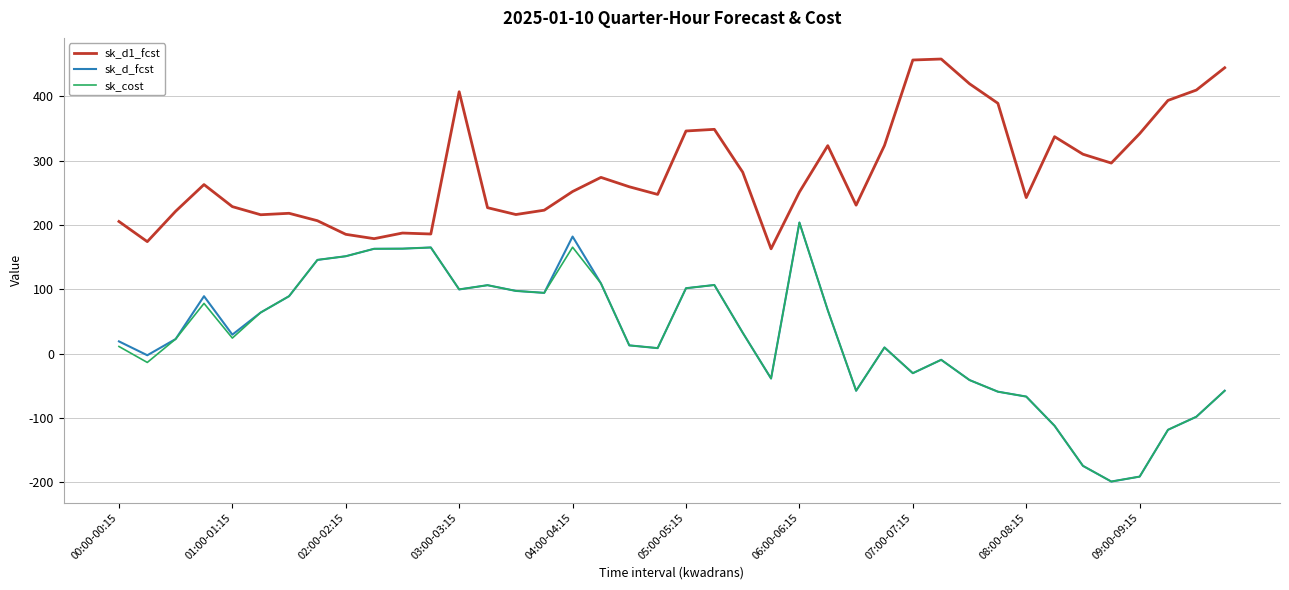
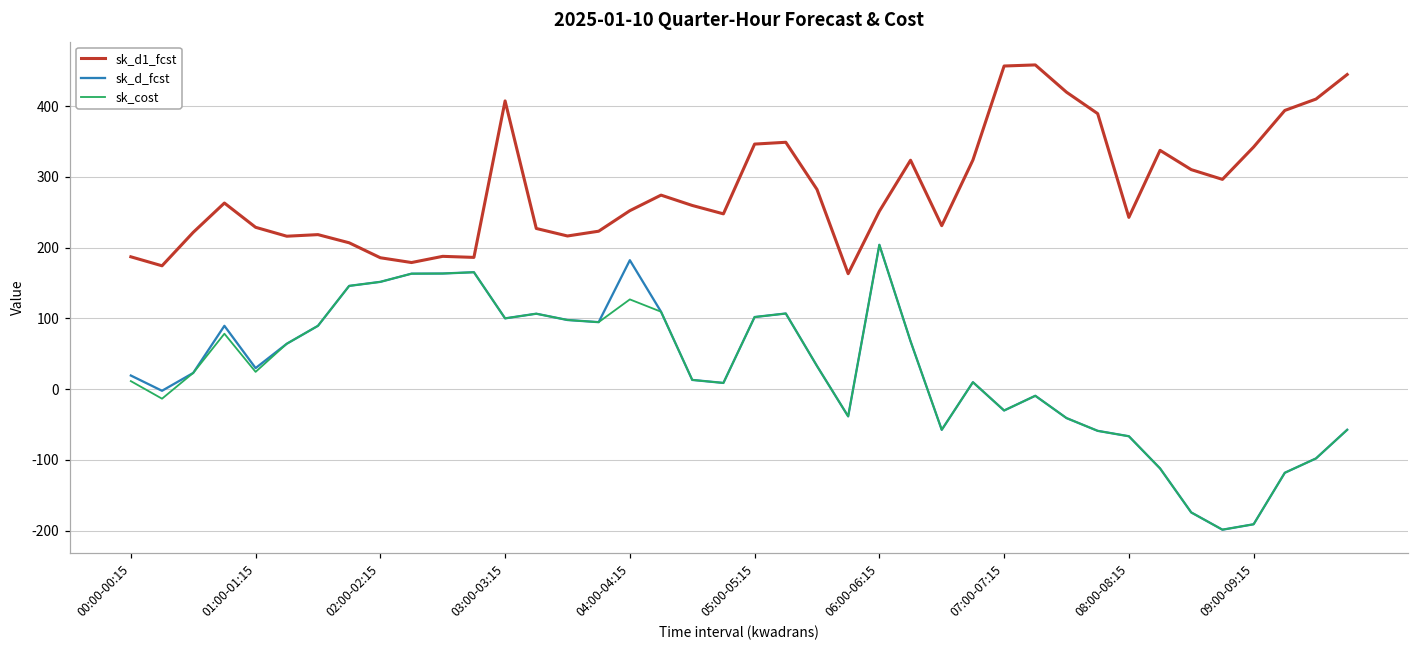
sk_d1_fcst, 00:00-00:15: 210 -> 190
sk_cost, 04:00-04:15: 170 -> 130
